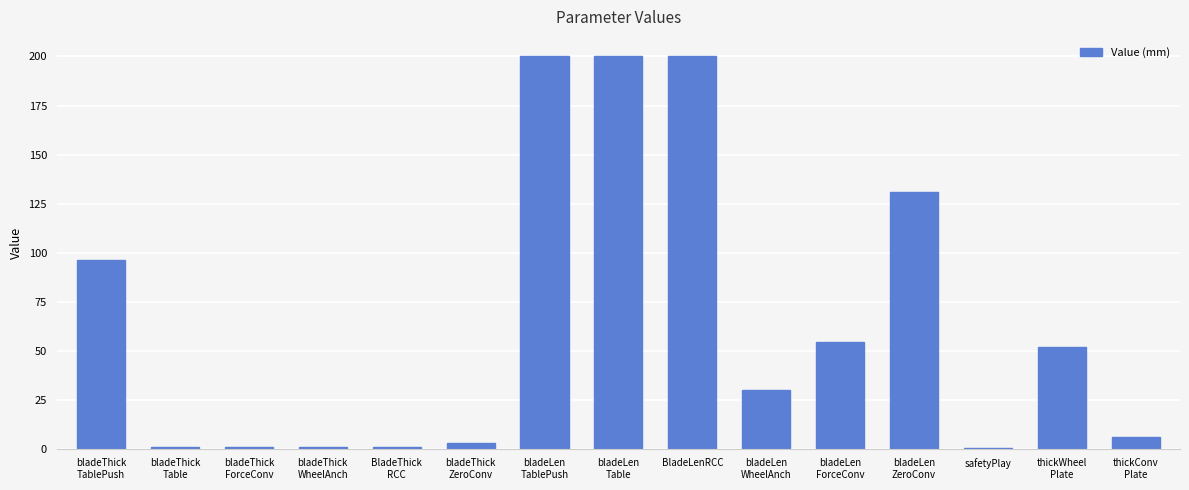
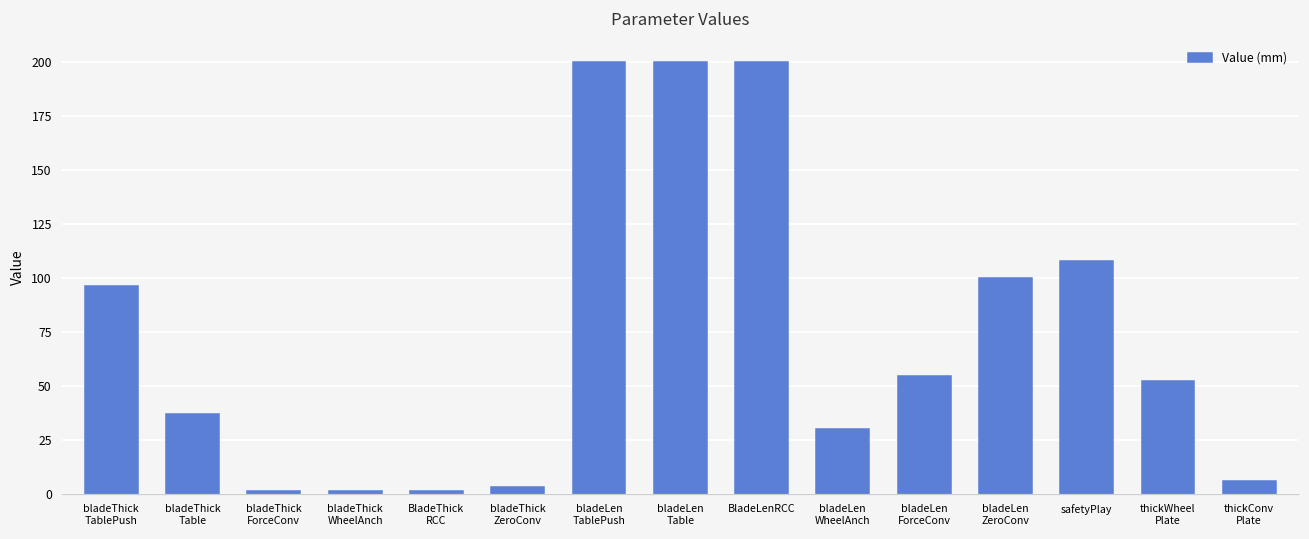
bladeThick Table: 1 -> 37
bladeLen ZeroConv: 131 -> 100
safetyPlay: 0 -> 108
